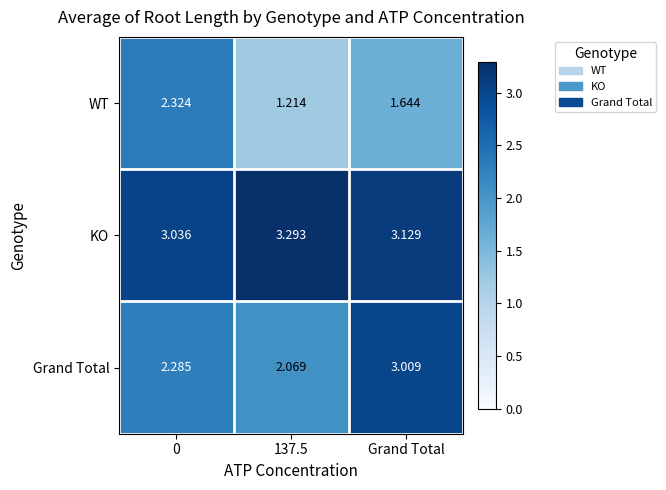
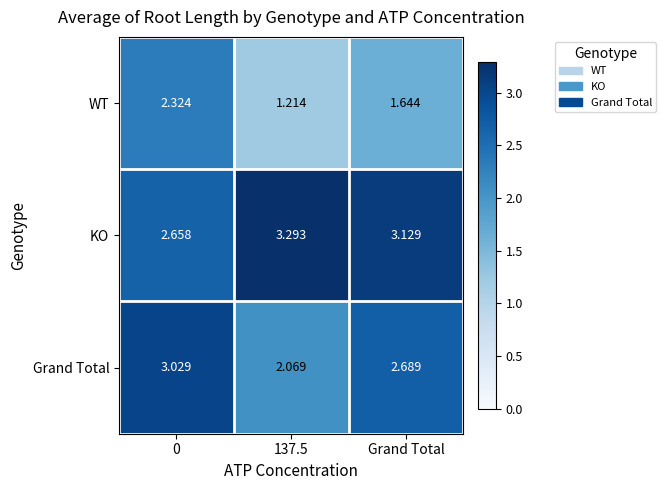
KO, 0: 3.036 -> 2.658
Grand Total, 0: 2.285 -> 3.029
Grand Total, Grand Total: 3.009 -> 2.689
